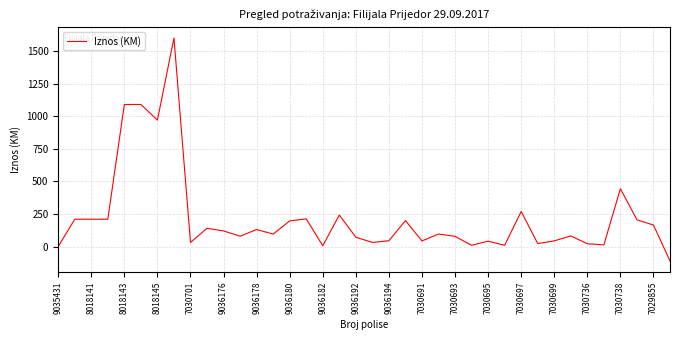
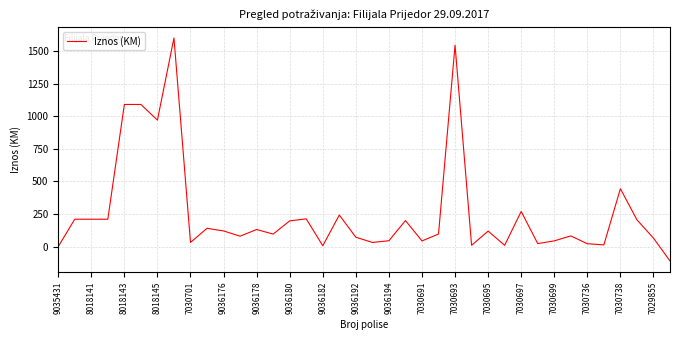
7030693: 80 -> 1540
7030695: 40 -> 120
7029855: 170 -> 70
